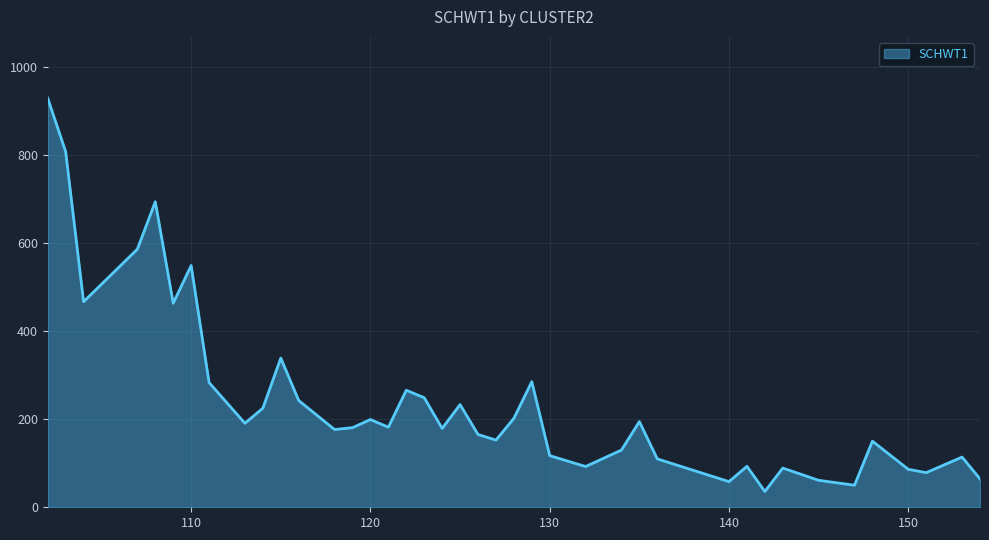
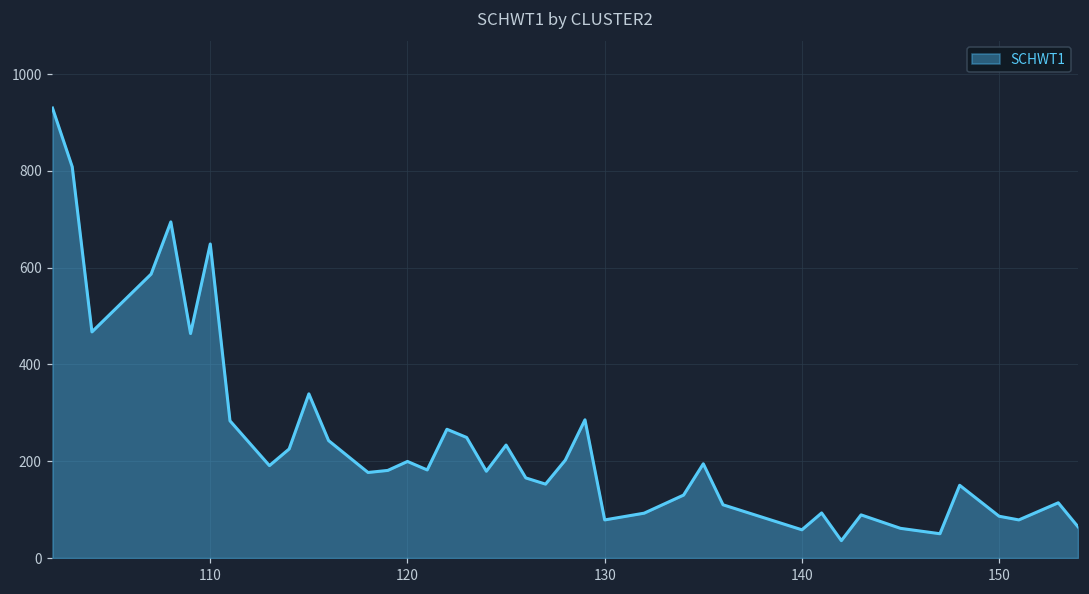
110: 550 -> 650
130: 120 -> 80
